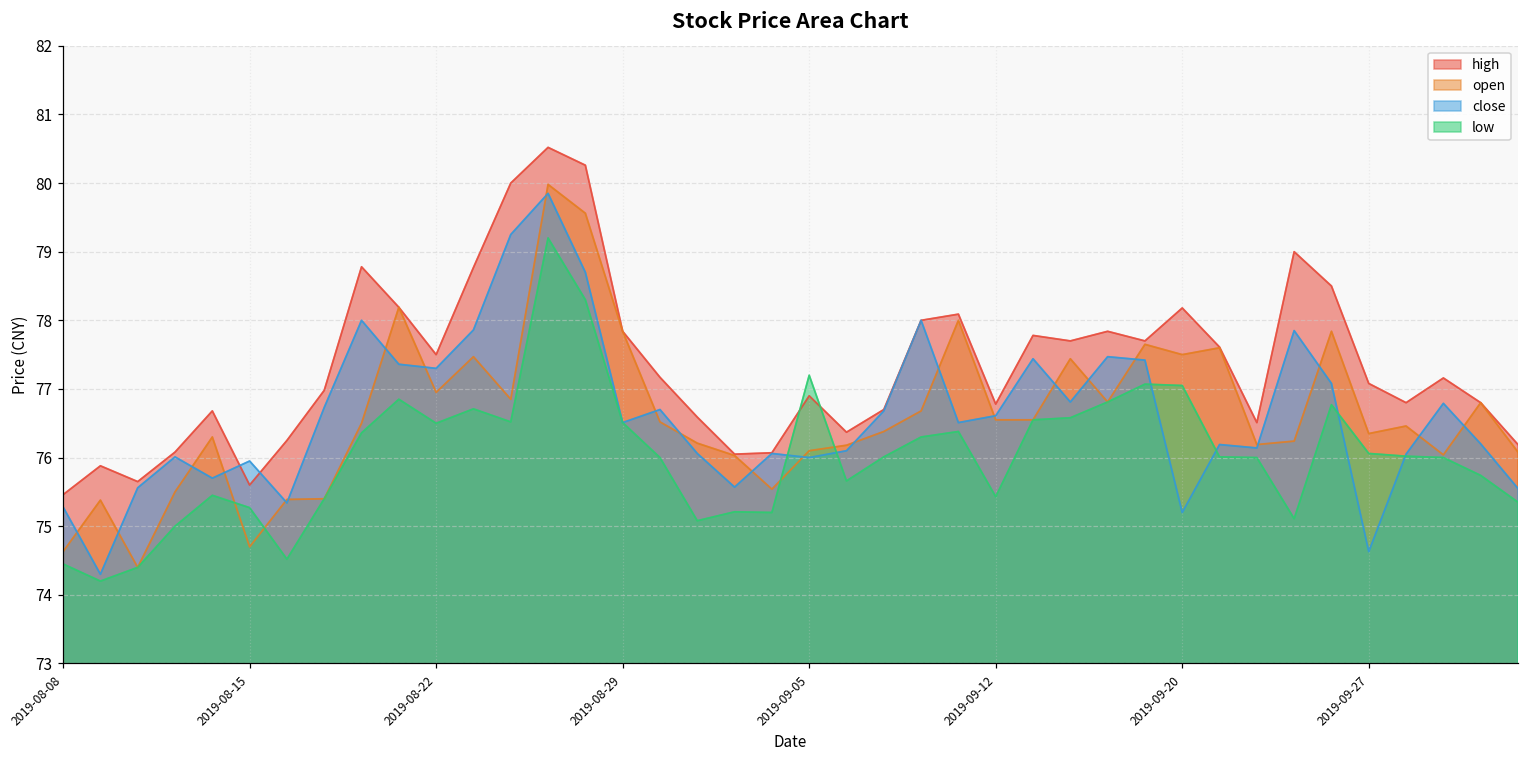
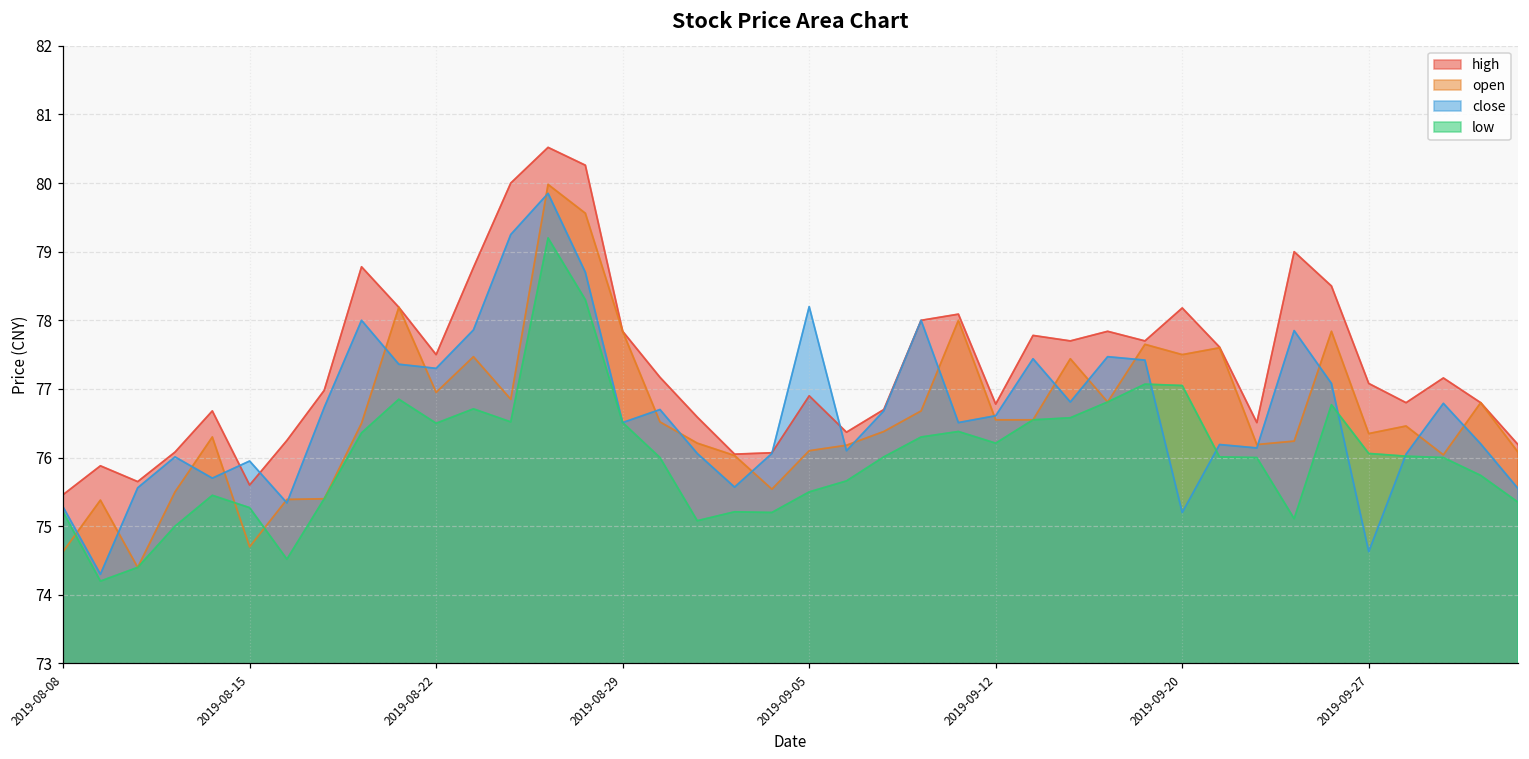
low, 2019-08-08: 74.5 -> 75.2
close, 2019-09-05: 76.0 -> 78.2
low, 2019-09-05: 77.2 -> 75.5
low, 2019-09-12: 75.4 -> 76.2
